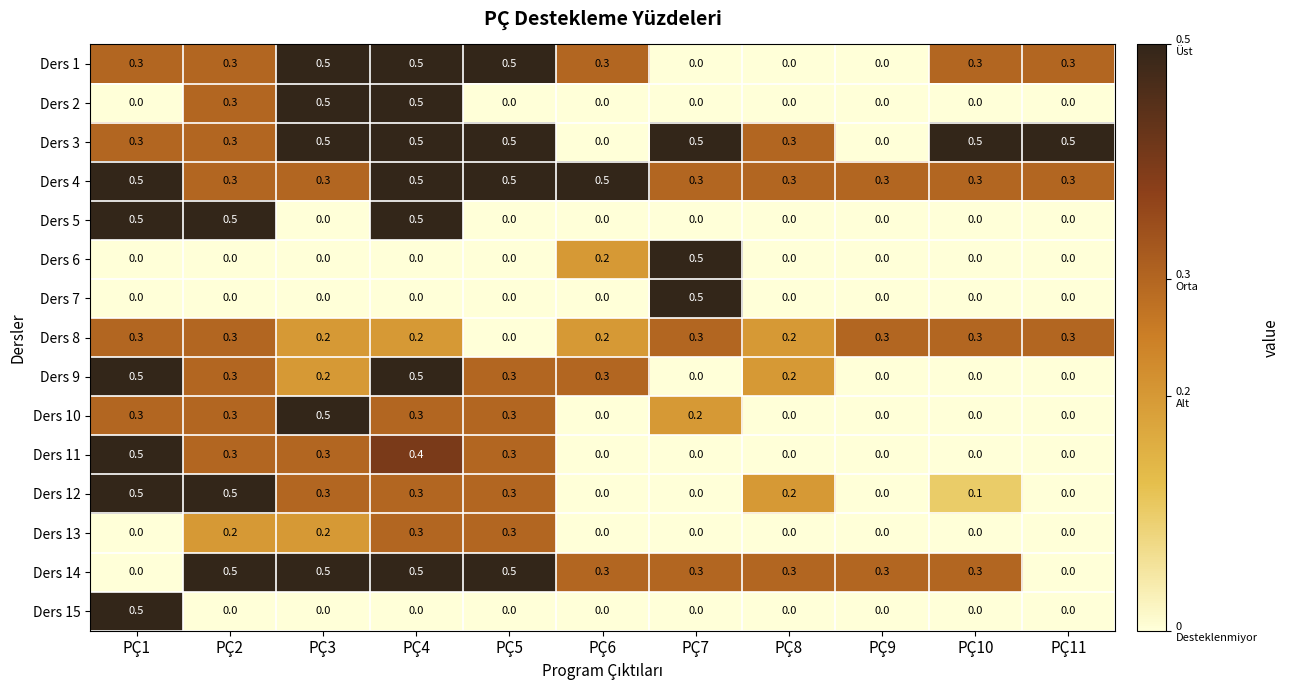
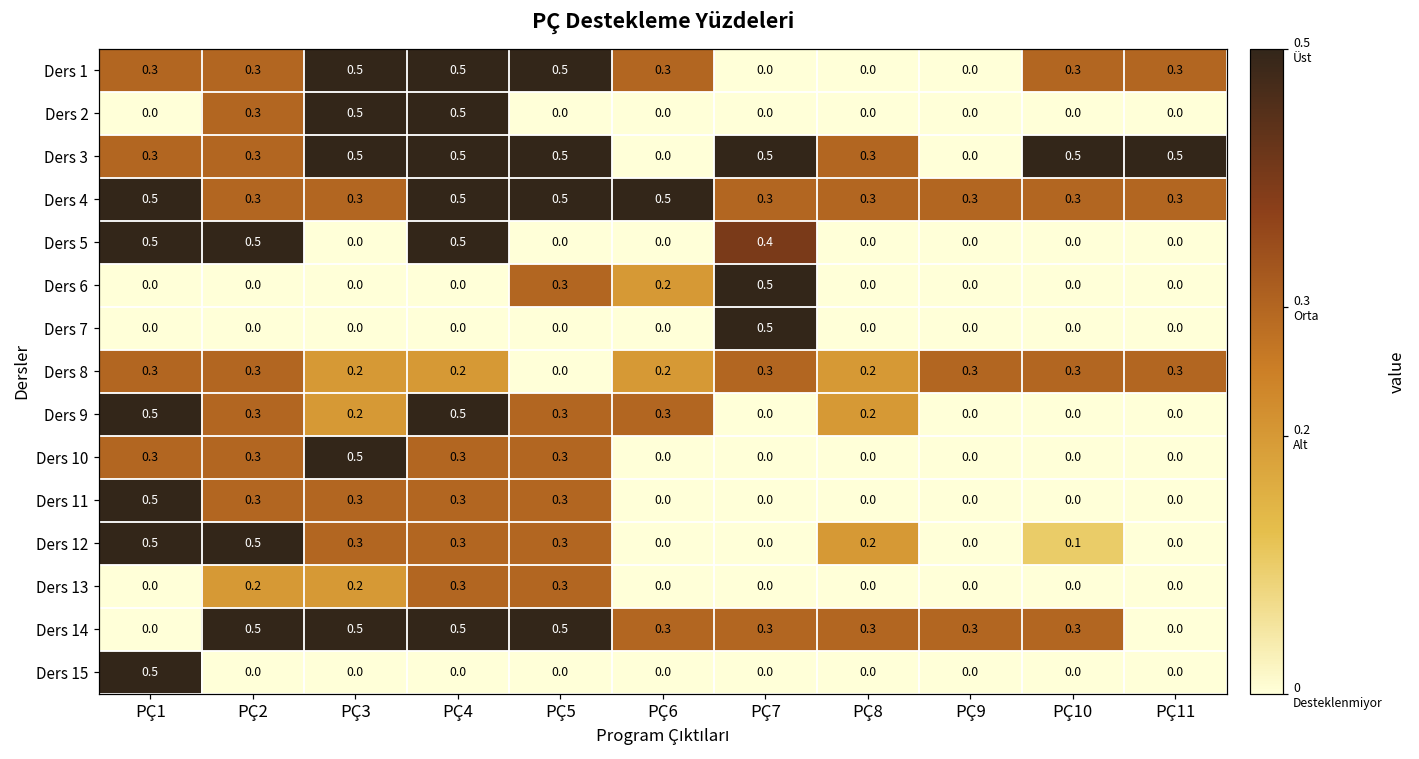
Ders 5, PÇ7: 0.0 -> 0.4
Ders 6, PÇ5: 0.0 -> 0.3
Ders 10, PÇ7: 0.2 -> 0.0
Ders 11, PÇ4: 0.4 -> 0.3
